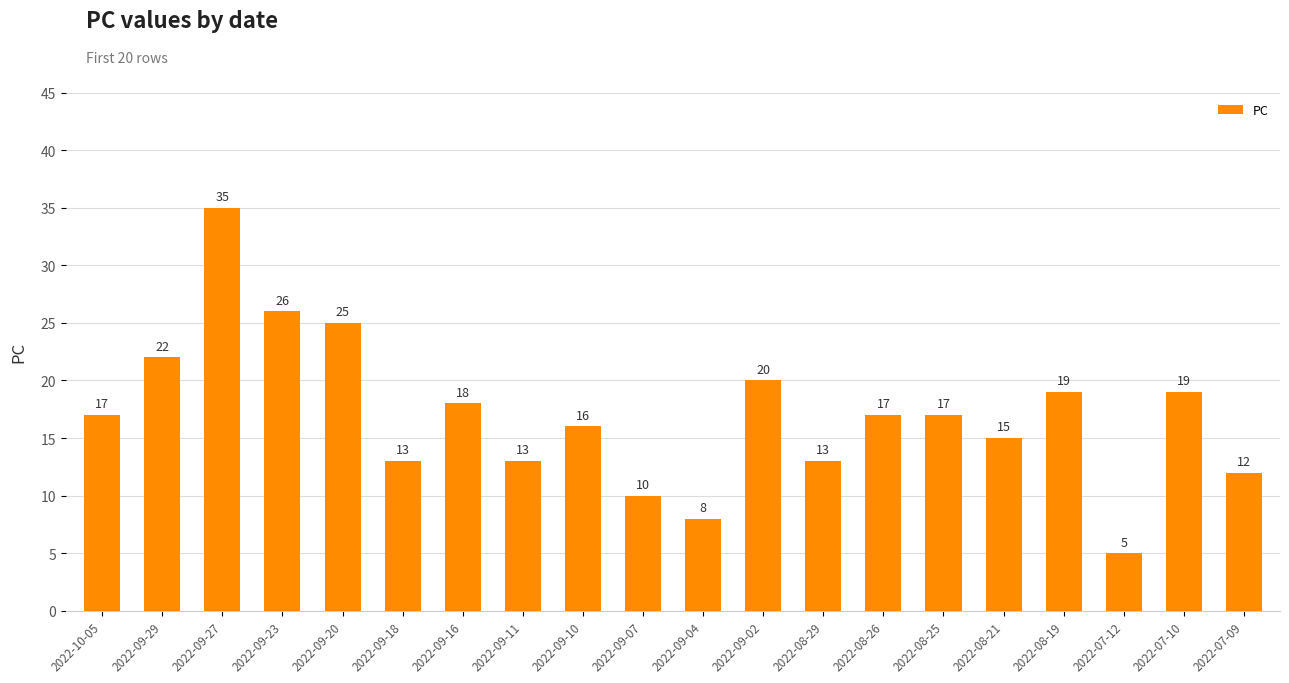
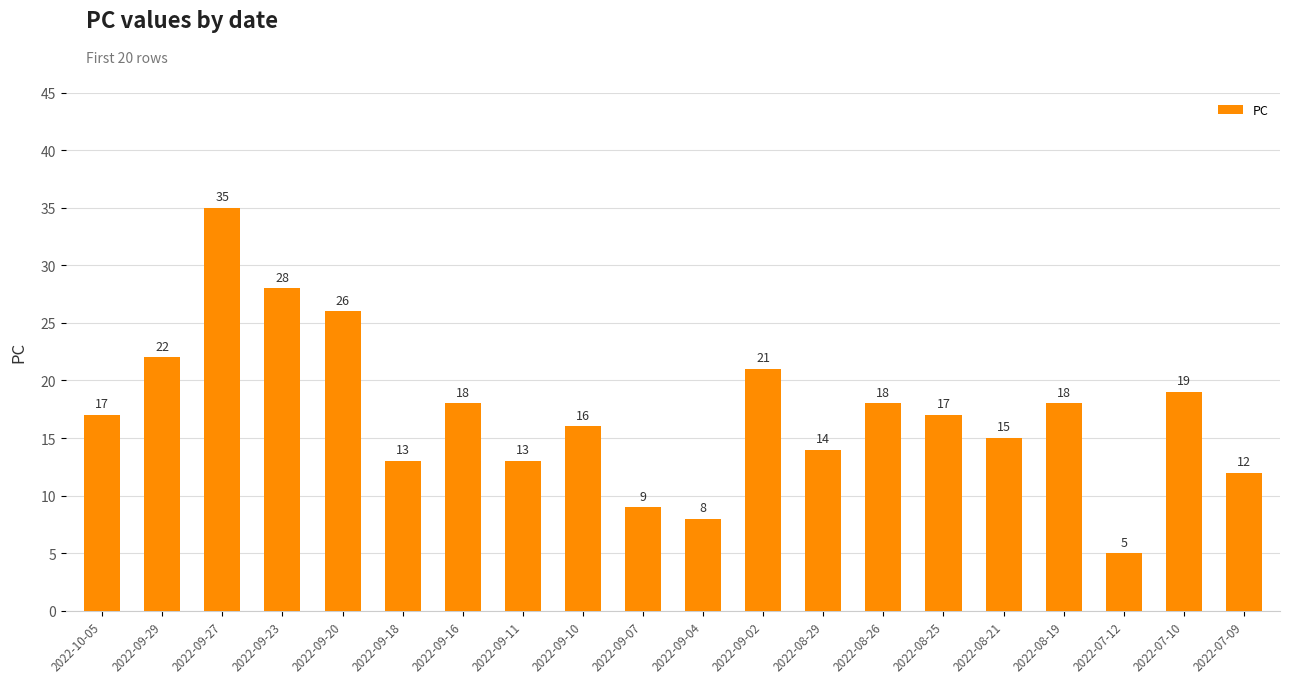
2022-09-23: 26 -> 28
2022-09-20: 25 -> 26
2022-09-07: 10 -> 9
2022-09-02: 20 -> 21
2022-08-29: 13 -> 14
2022-08-26: 17 -> 18
2022-08-19: 19 -> 18
